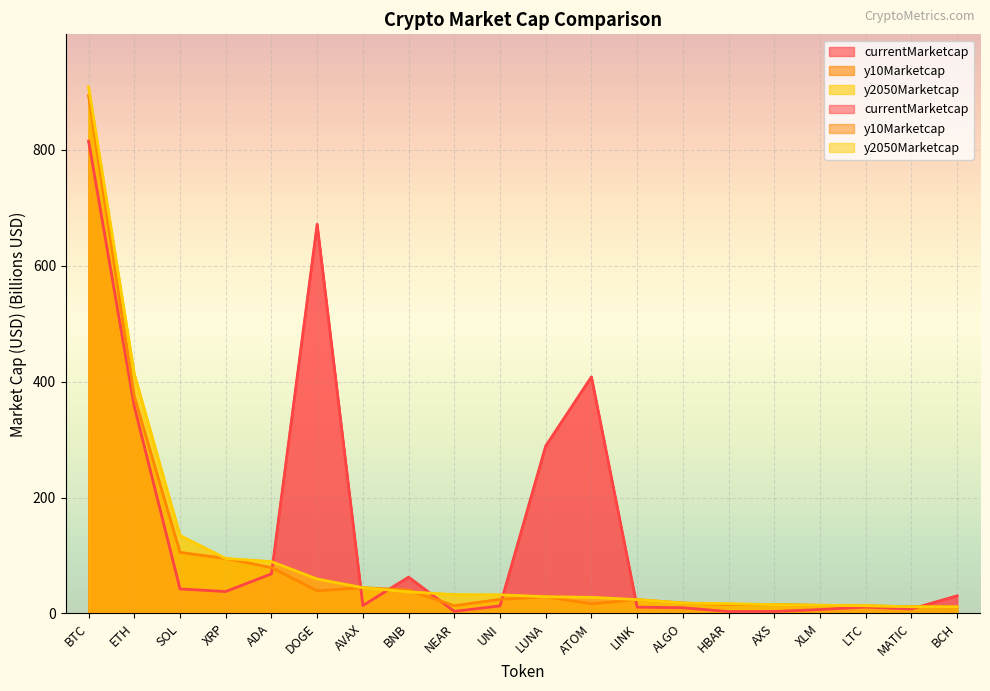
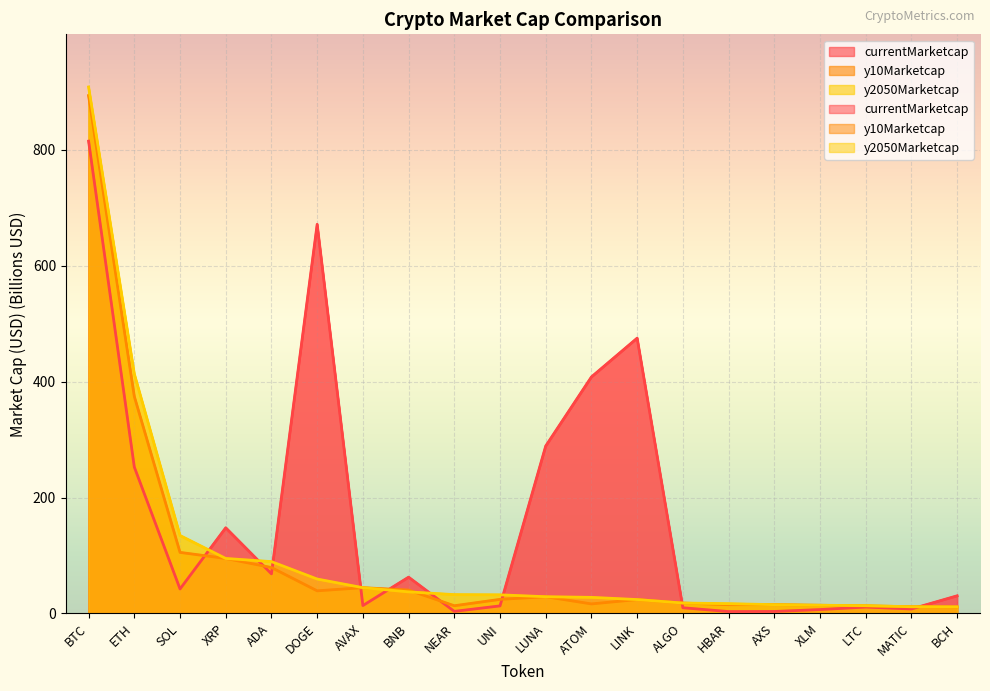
currentMarketcap, ETH: 360 -> 250
currentMarketcap, XRP: 40 -> 150
currentMarketcap, LINK: 10 -> 480
